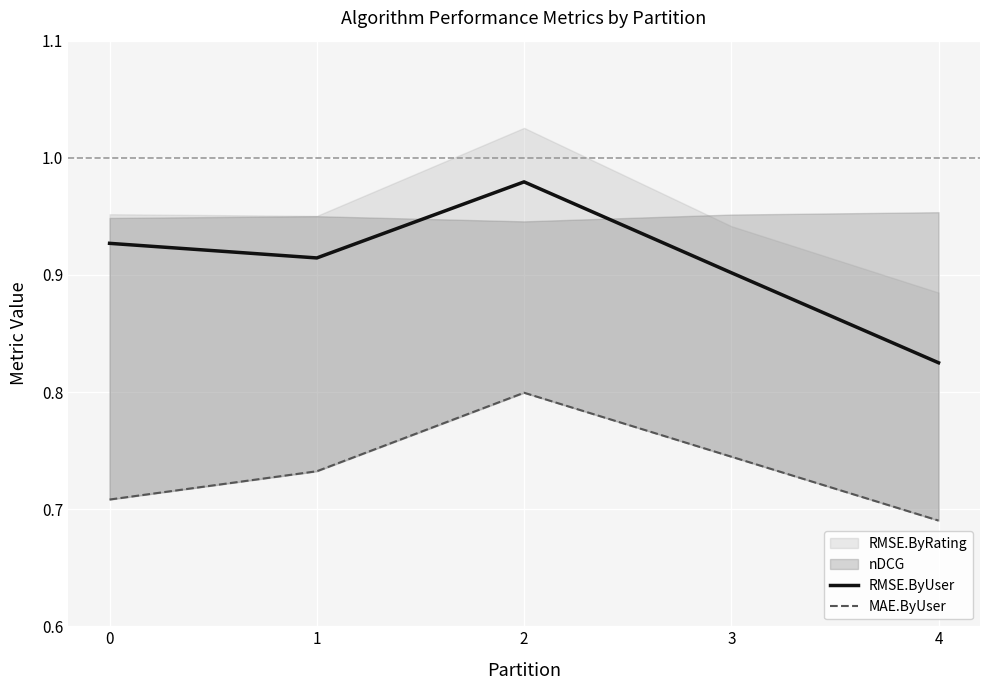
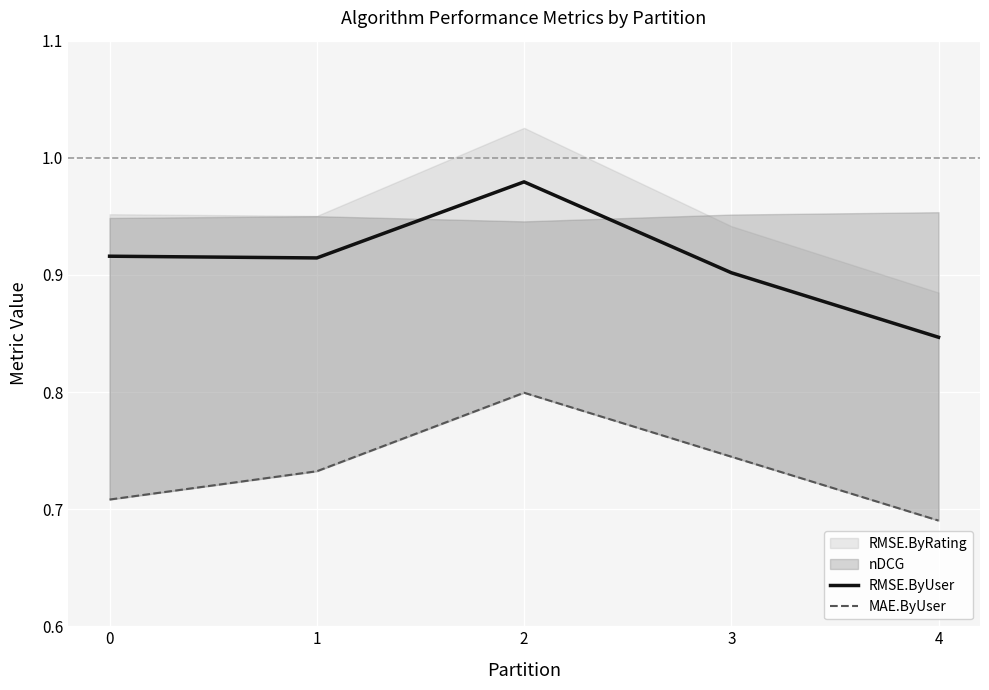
RMSE.ByUser, 0: 0.927 -> 0.916
RMSE.ByUser, 4: 0.825 -> 0.847
